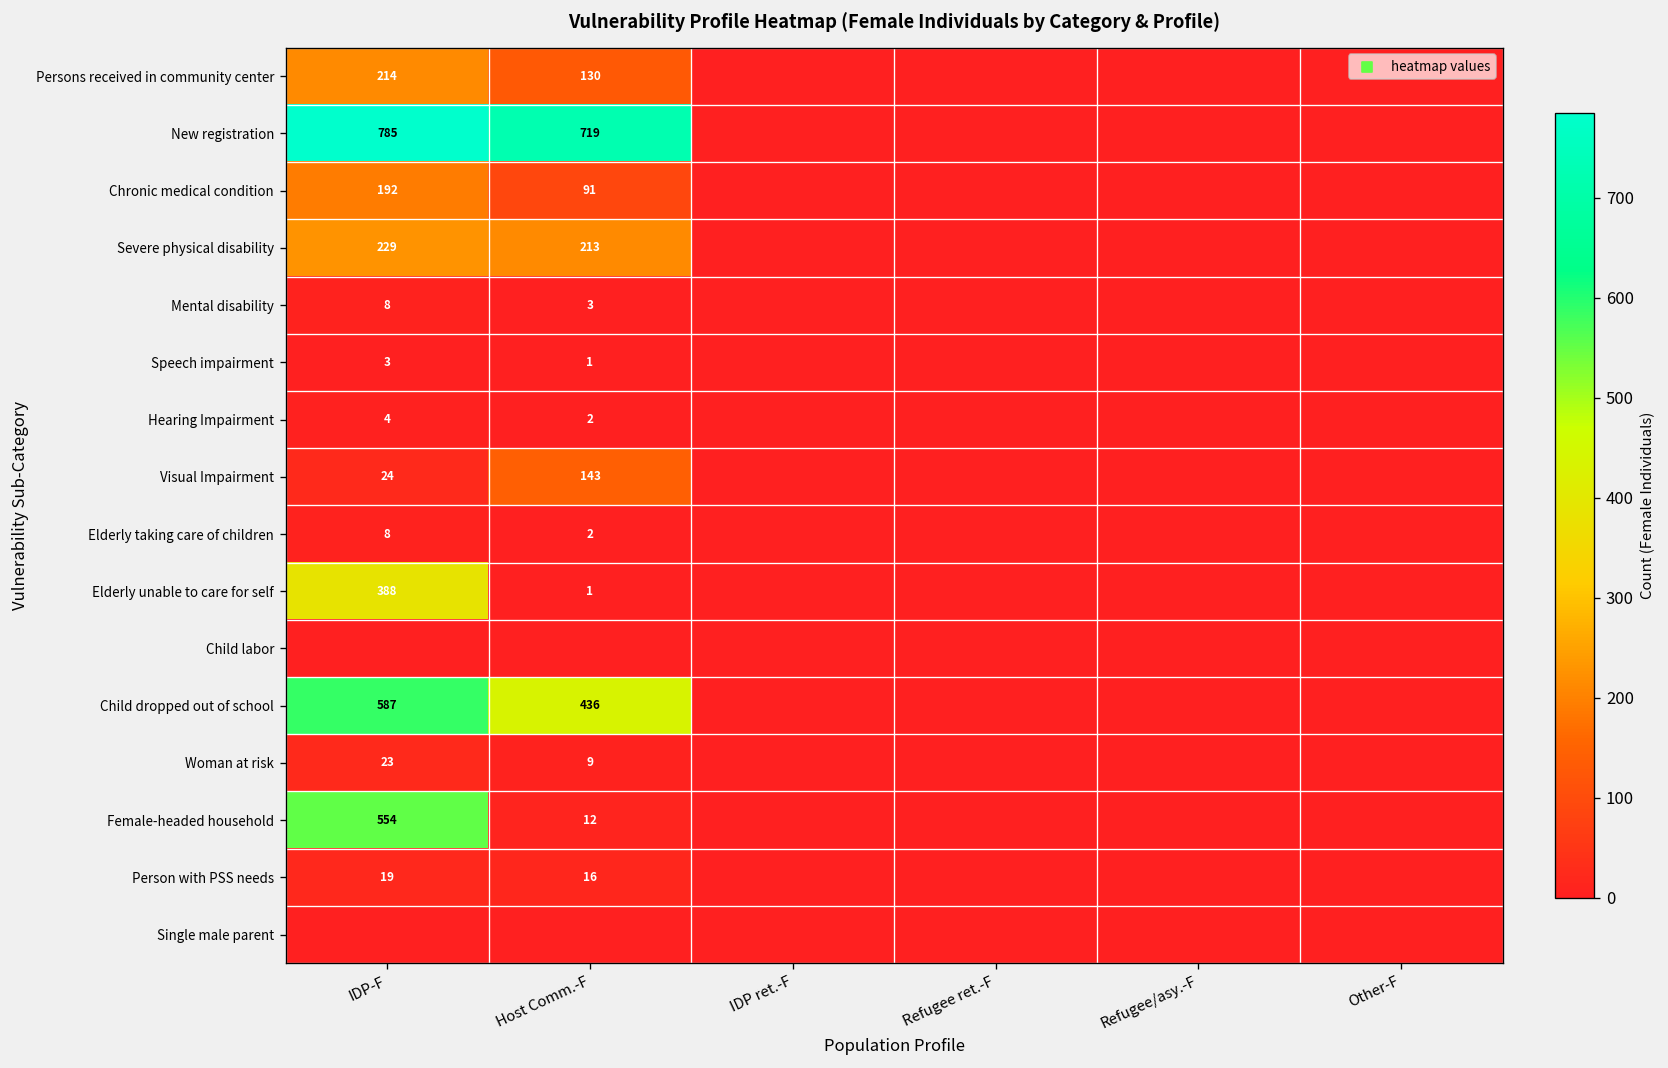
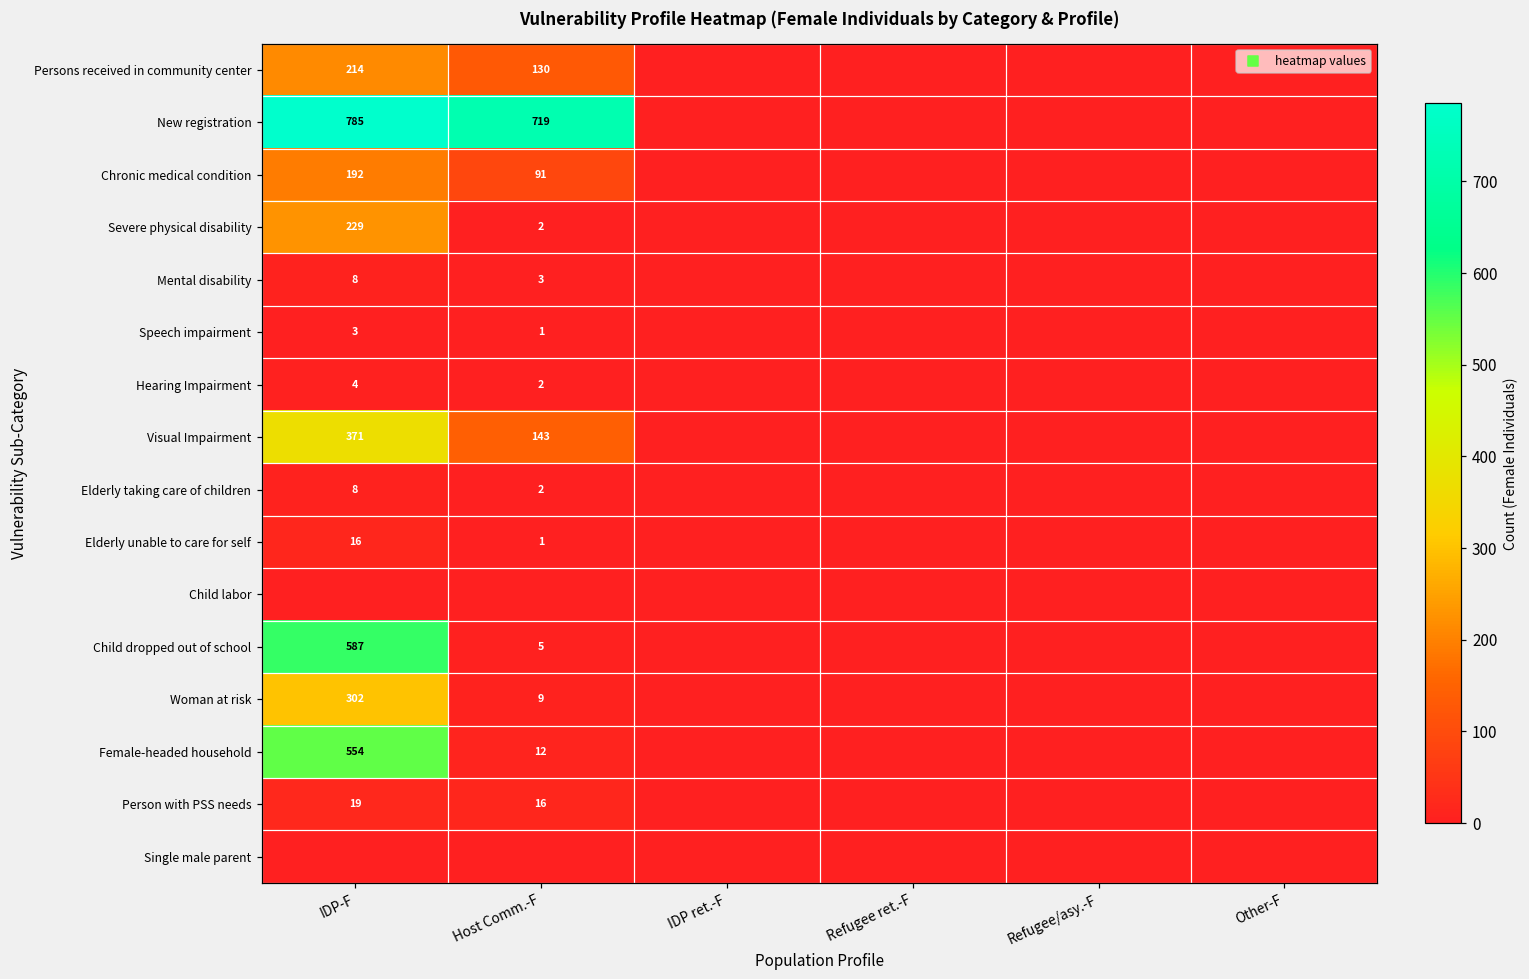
Severe physical disability, Host Comm.-F: 213 -> 2
Visual Impairment, IDP-F: 24 -> 371
Elderly unable to care for self, IDP-F: 388 -> 16
Child dropped out of school, Host Comm.-F: 436 -> 5
Woman at risk, IDP-F: 23 -> 302
